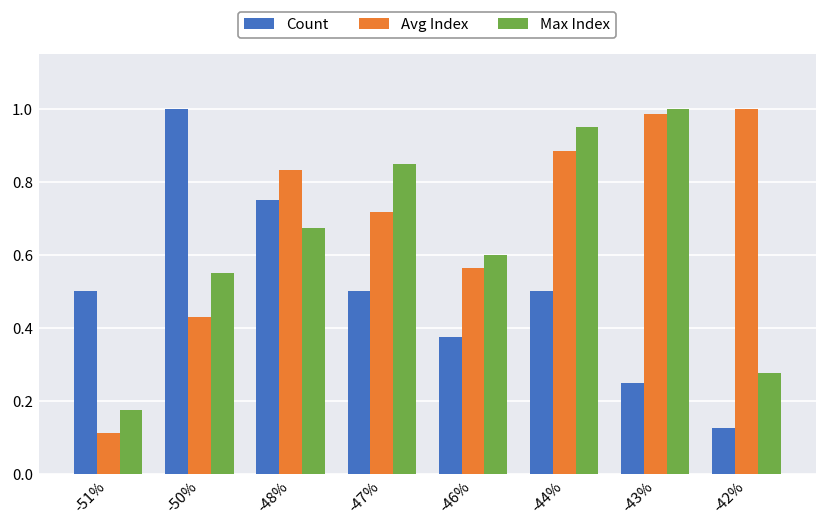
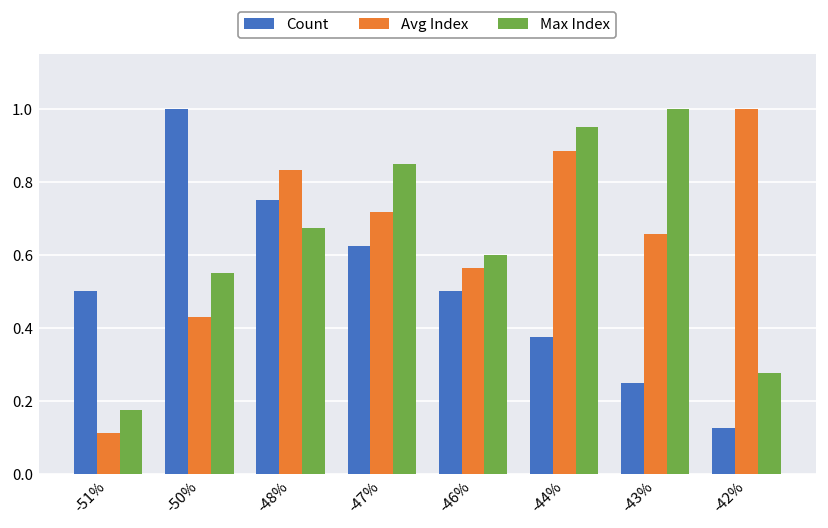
Count, -47%: 0.50 -> 0.63
Count, -46%: 0.38 -> 0.50
Count, -44%: 0.50 -> 0.38
Avg Index, -43%: 0.99 -> 0.66
